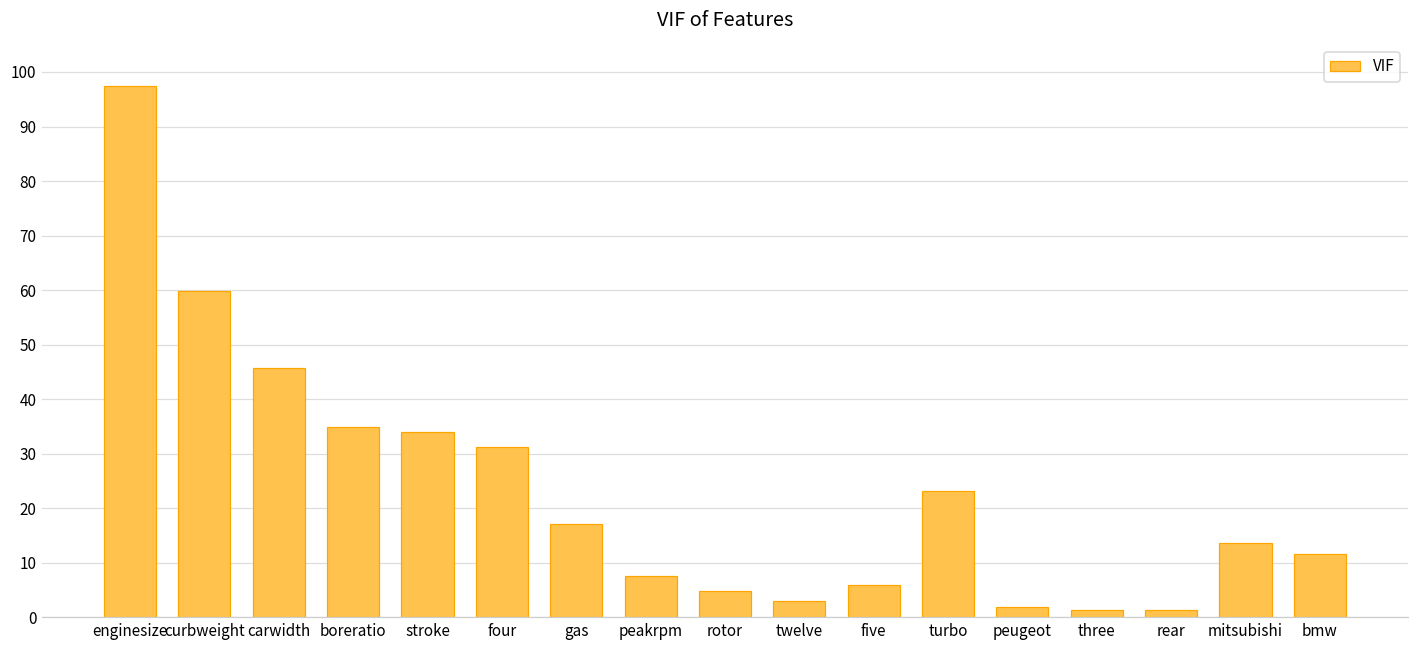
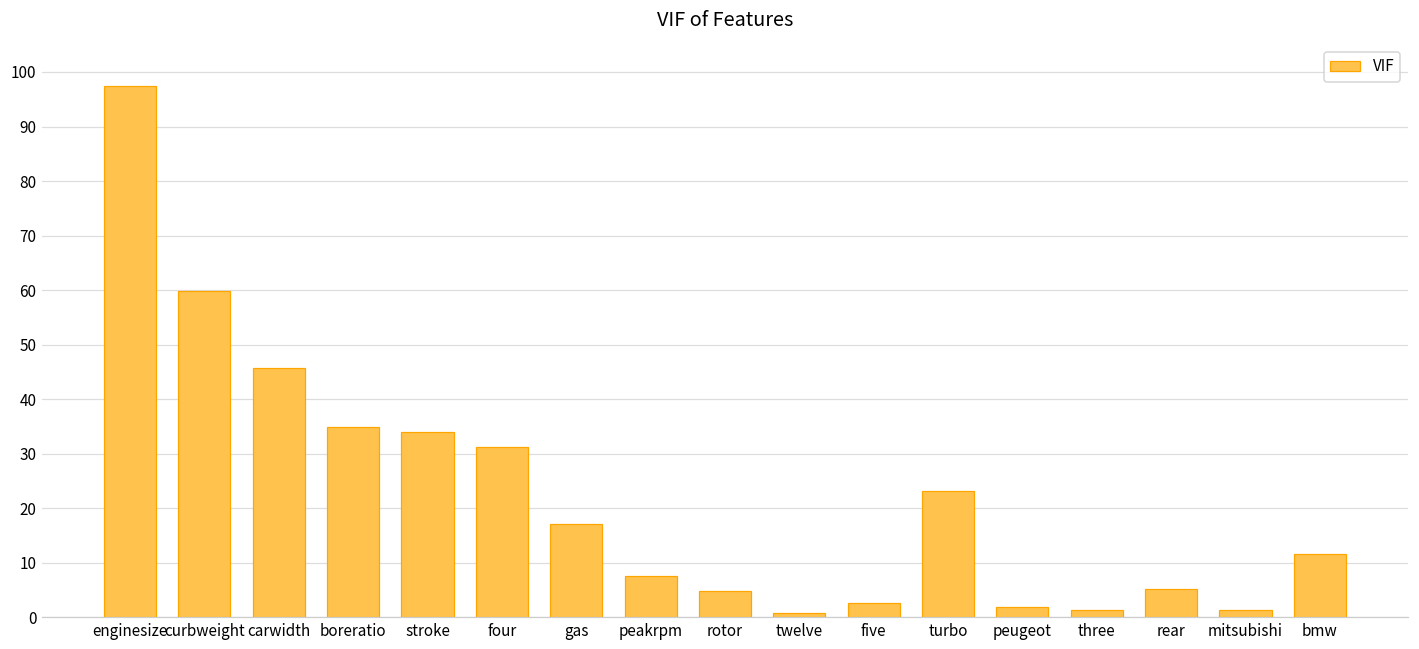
twelve: 3 -> 1
five: 6 -> 3
rear: 1 -> 5
mitsubishi: 14 -> 1
